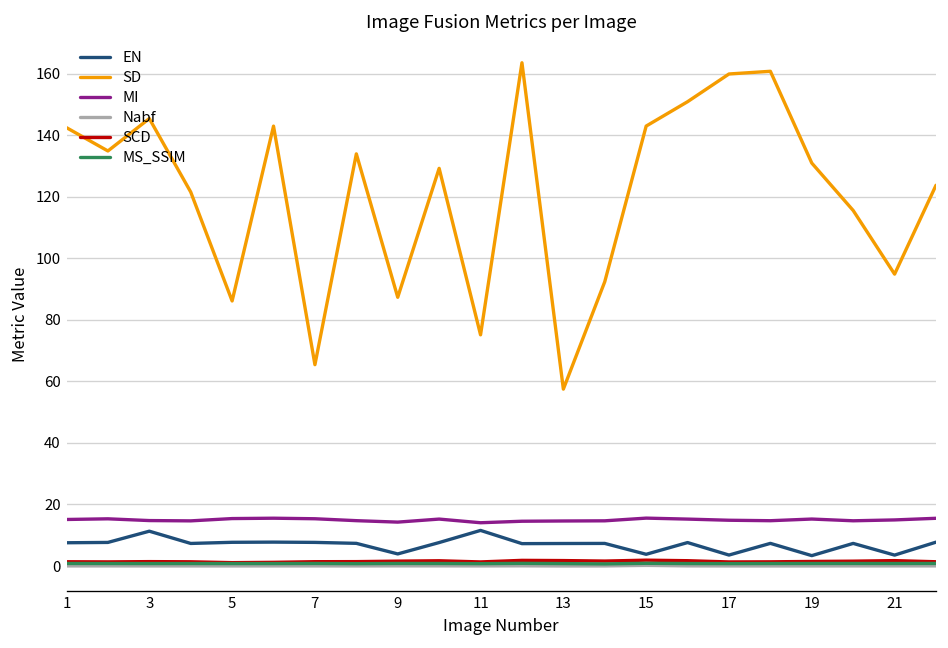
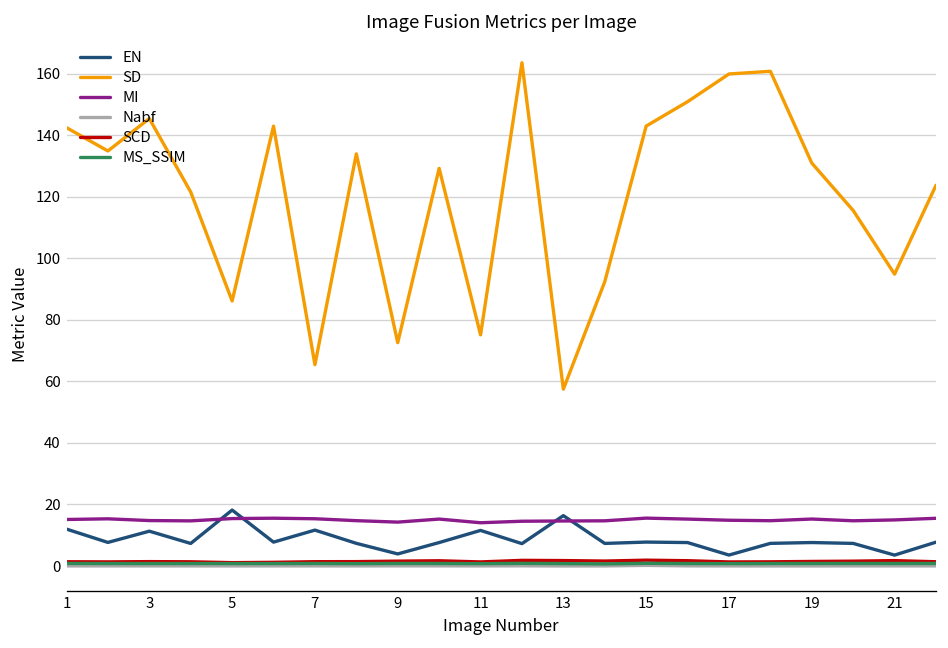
EN, 1: 8 -> 12
EN, 5: 8 -> 18
EN, 7: 8 -> 12
SD, 9: 87 -> 73
EN, 13: 7 -> 16
EN, 15: 4 -> 8
EN, 19: 3 -> 8
